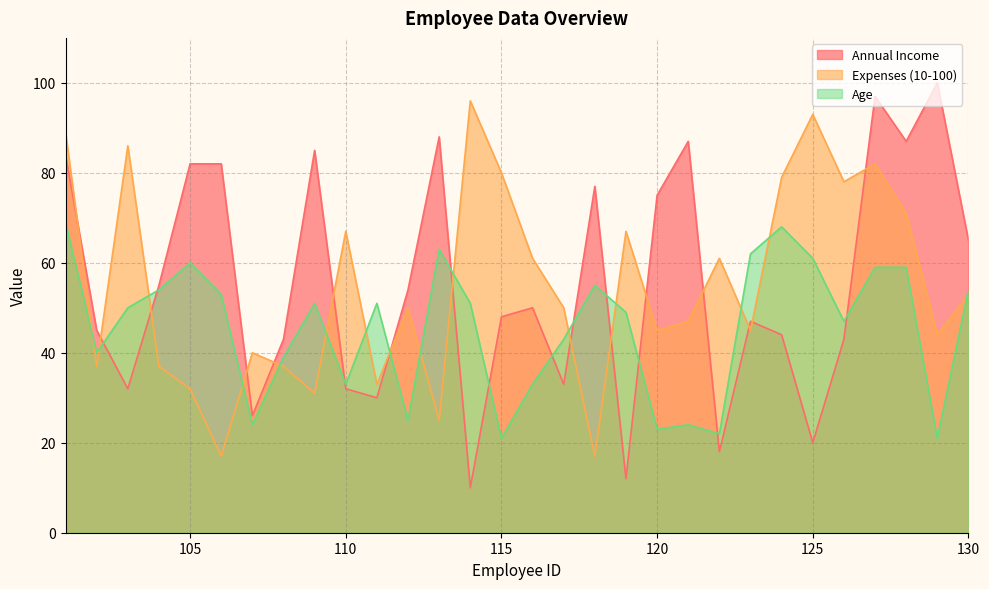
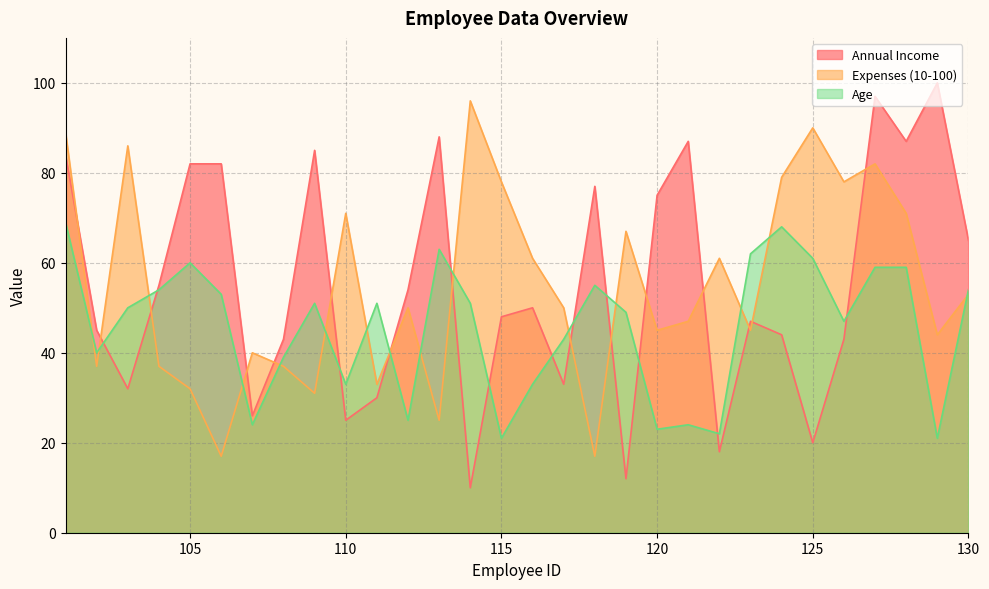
Annual Income, 110: 32 -> 25
Expenses (10-100), 110: 67 -> 71
Expenses (10-100), 115: 80 -> 78
Expenses (10-100), 125: 93 -> 90
